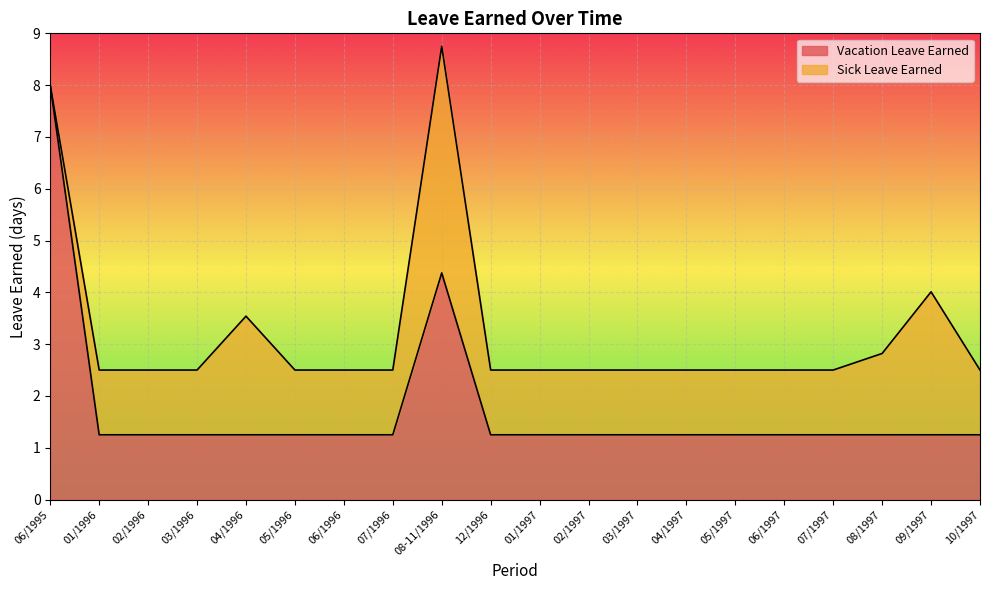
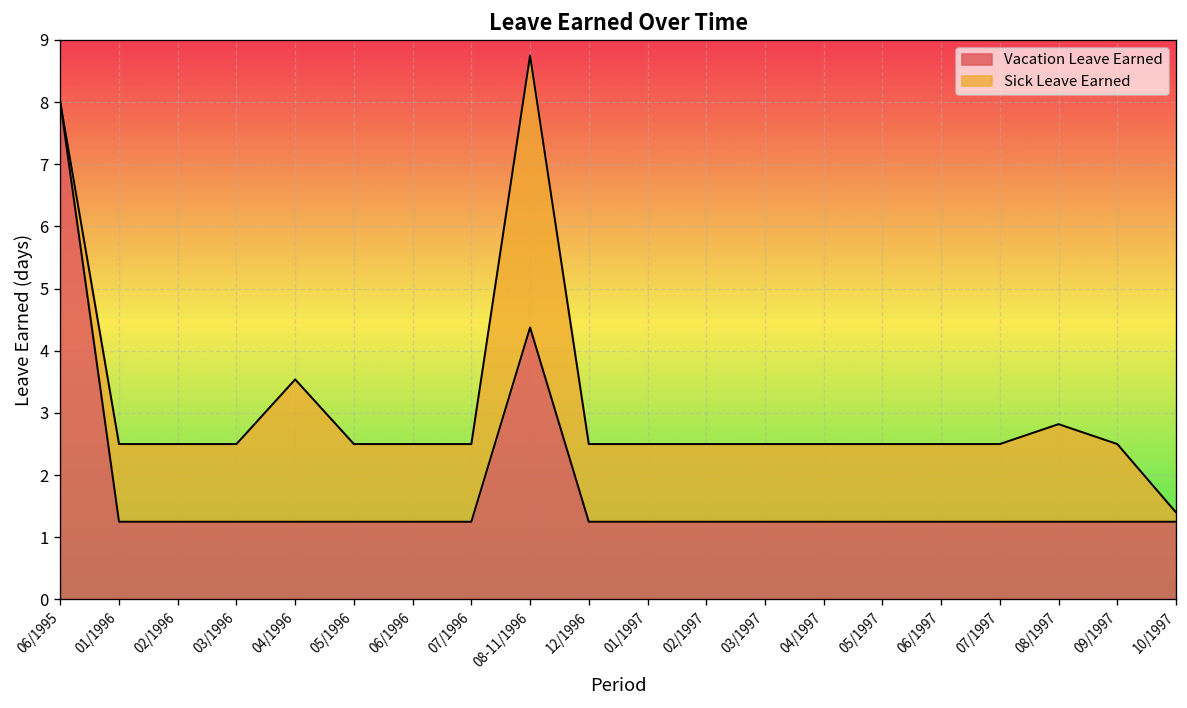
Sick Leave Earned, 09/1997: 2.8 -> 1.3
Sick Leave Earned, 10/1997: 1.3 -> 0.1
